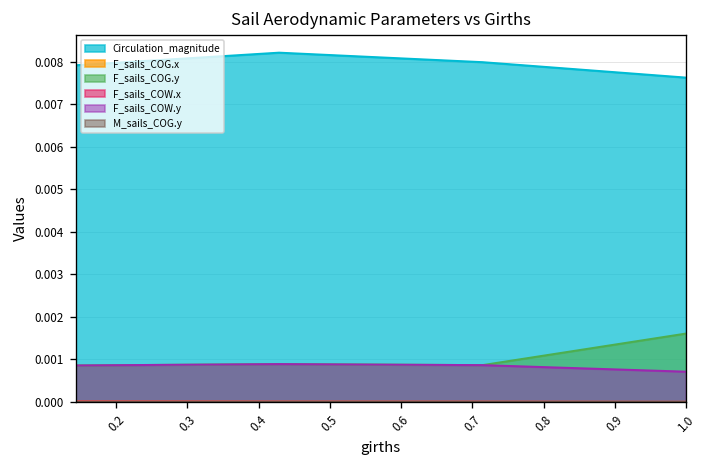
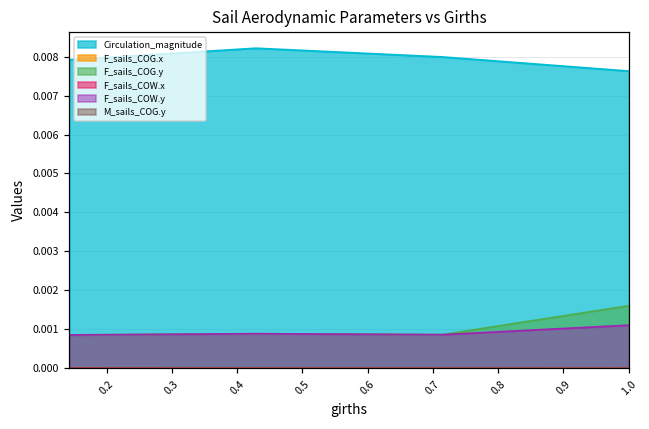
F_sails_COW.y, 1.0: 0.0007 -> 0.0011
